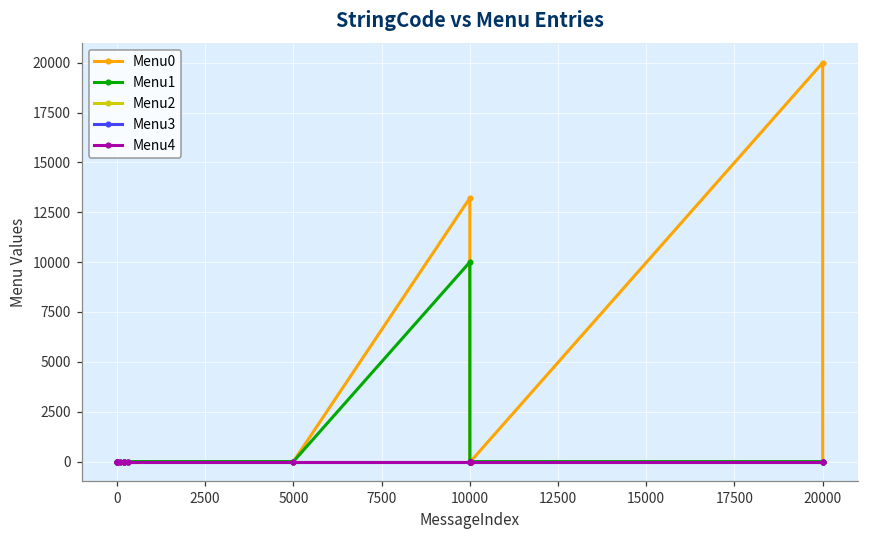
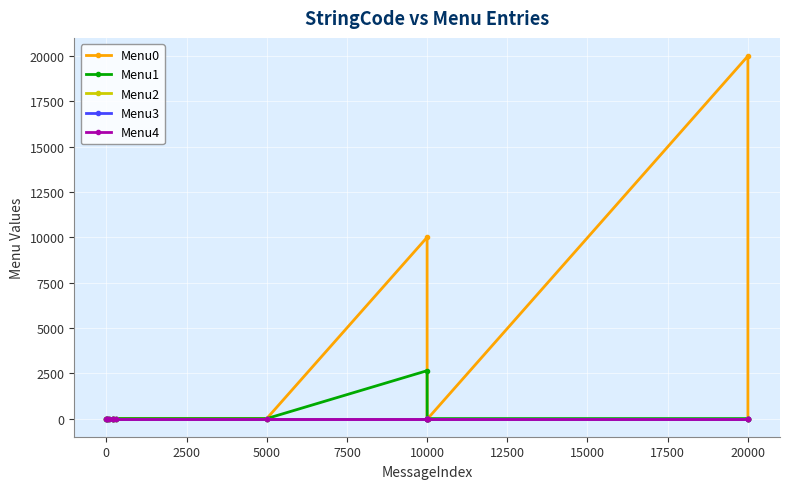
Menu0, 10000: 13200 -> 10000
Menu1, 10000: 10000 -> 2600
